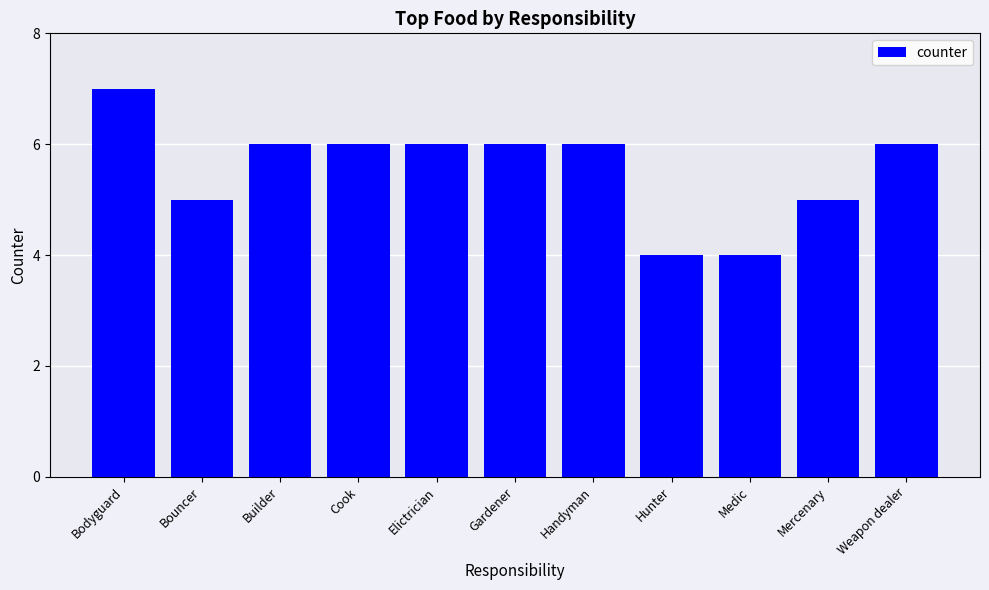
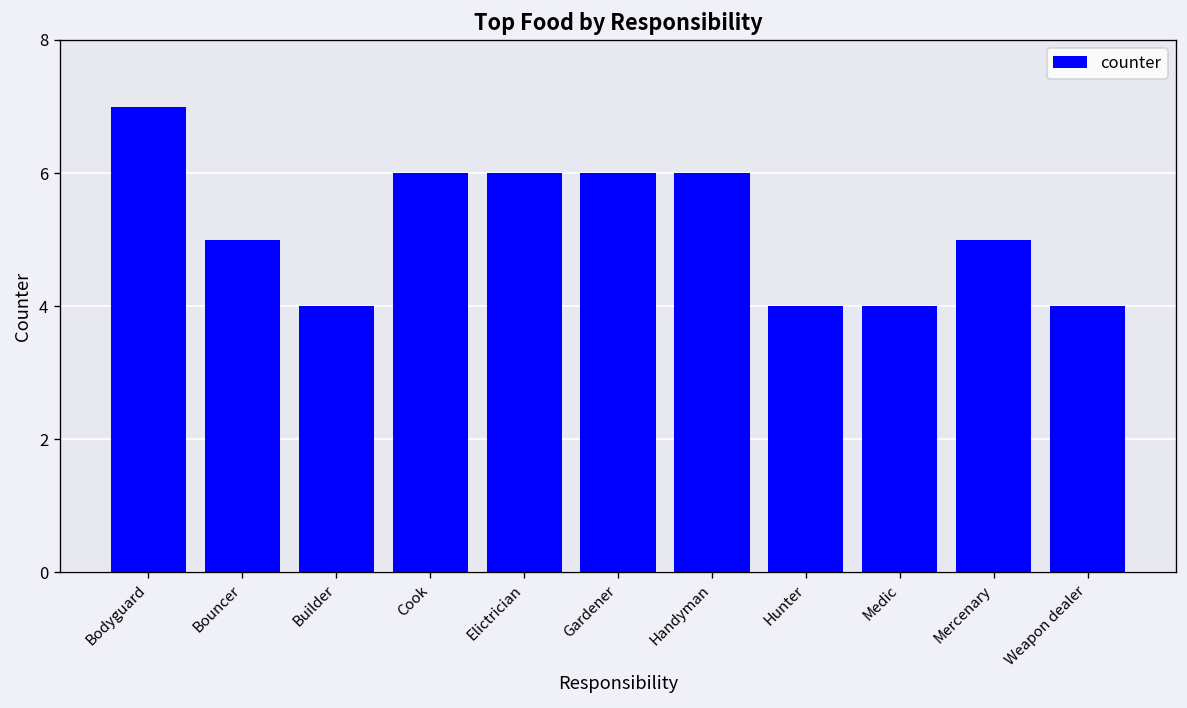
Builder: 6 -> 4
Weapon dealer: 6 -> 4
